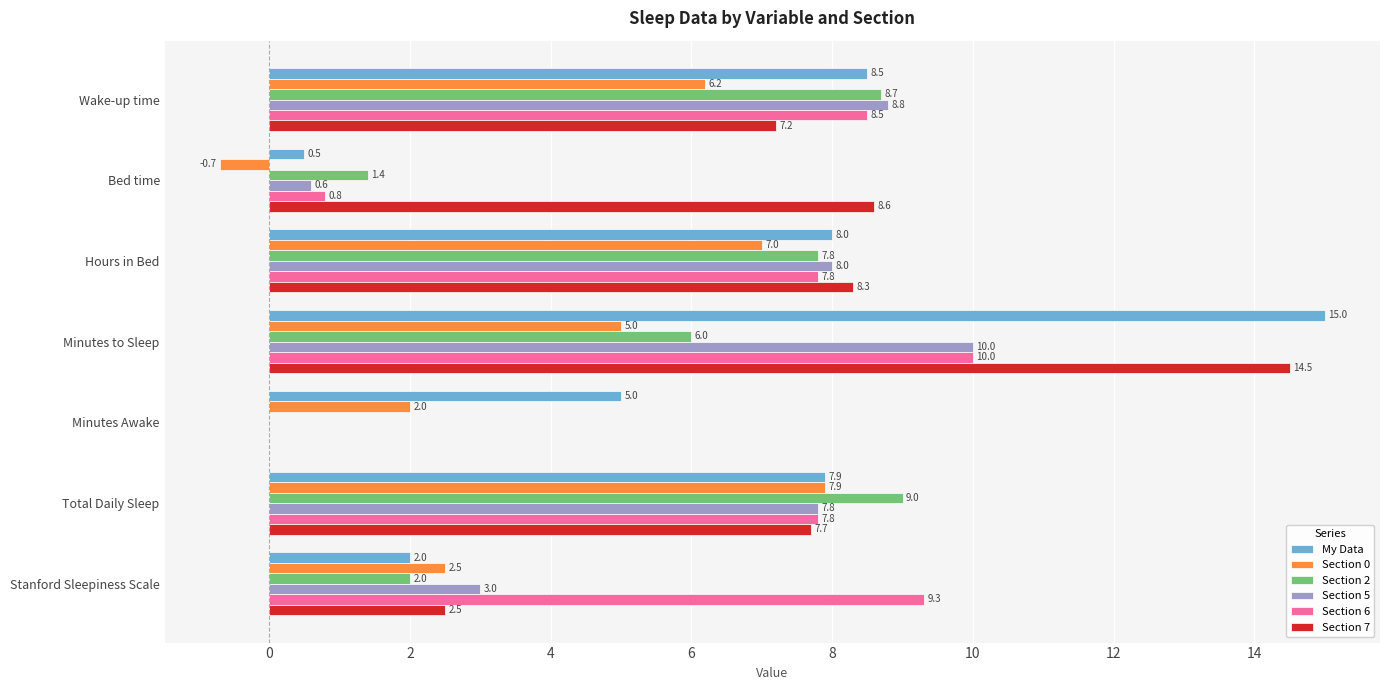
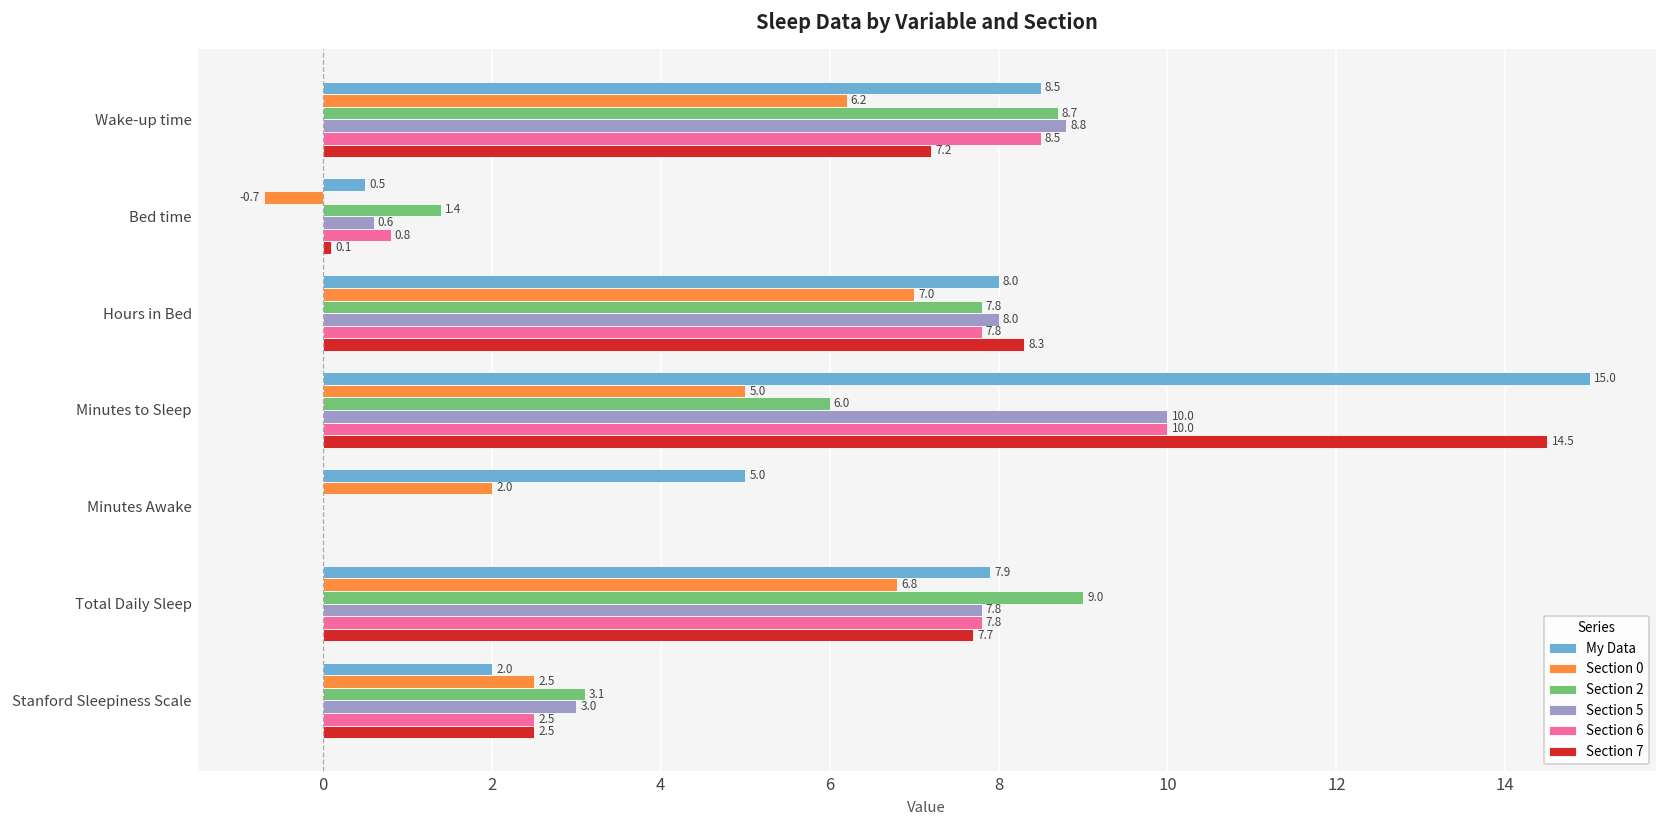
Section 7, Bed time: 8.6 -> 0.1
Section 0, Total Daily Sleep: 7.9 -> 6.8
Section 2, Stanford Sleepiness Scale: 2.0 -> 3.1
Section 6, Stanford Sleepiness Scale: 9.3 -> 2.5
